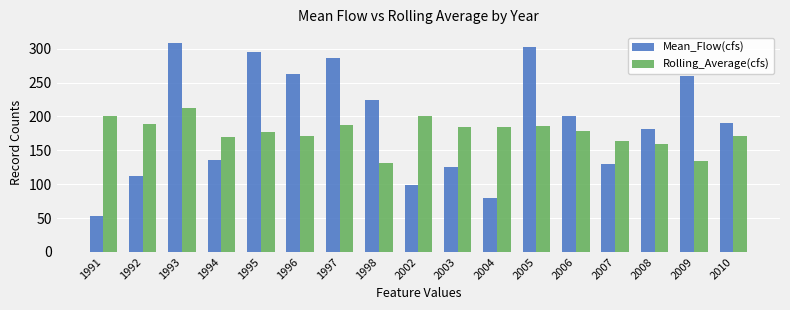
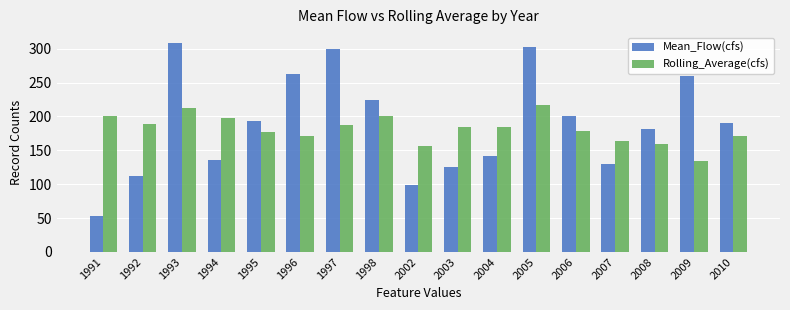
Rolling_Average(cfs), 1994: 170 -> 200
Mean_Flow(cfs), 1995: 300 -> 190
Mean_Flow(cfs), 1997: 290 -> 300
Rolling_Average(cfs), 1998: 130 -> 200
Rolling_Average(cfs), 2002: 200 -> 160
Mean_Flow(cfs), 2004: 80 -> 140
Rolling_Average(cfs), 2005: 190 -> 220
